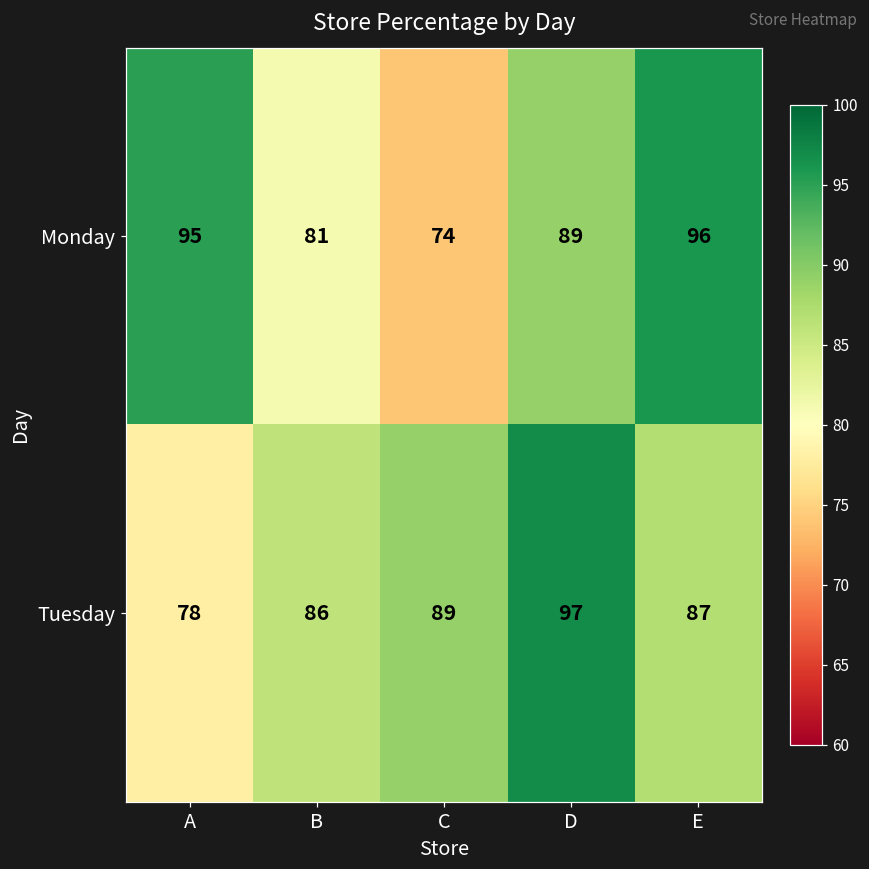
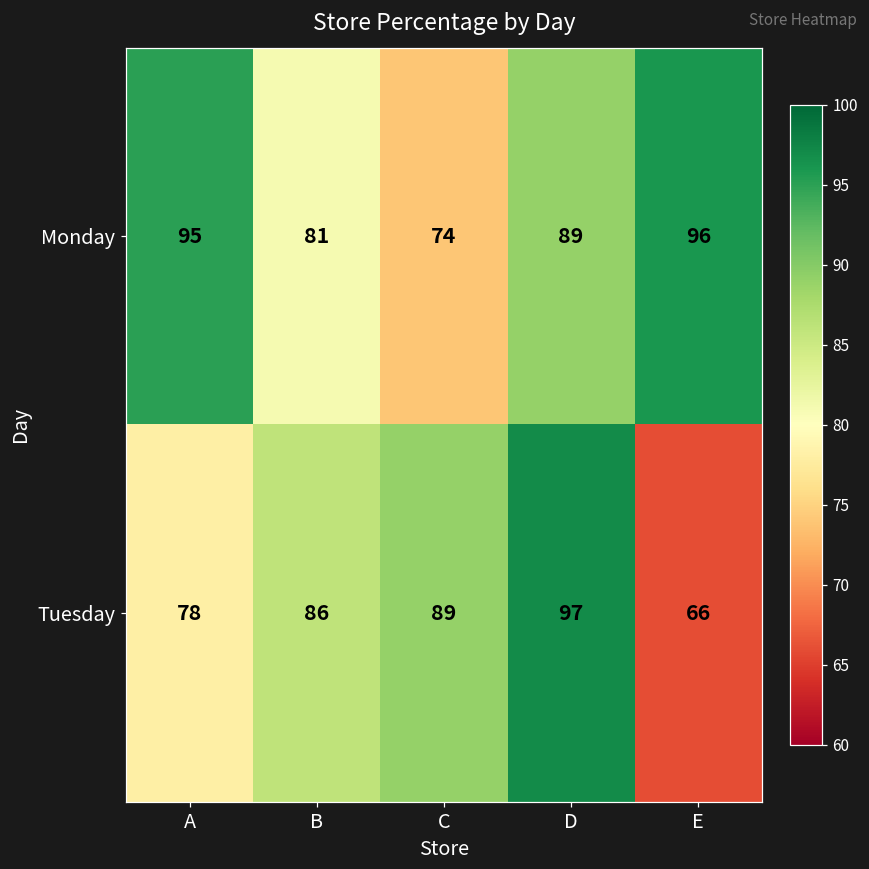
Tuesday, E: 87 -> 66
